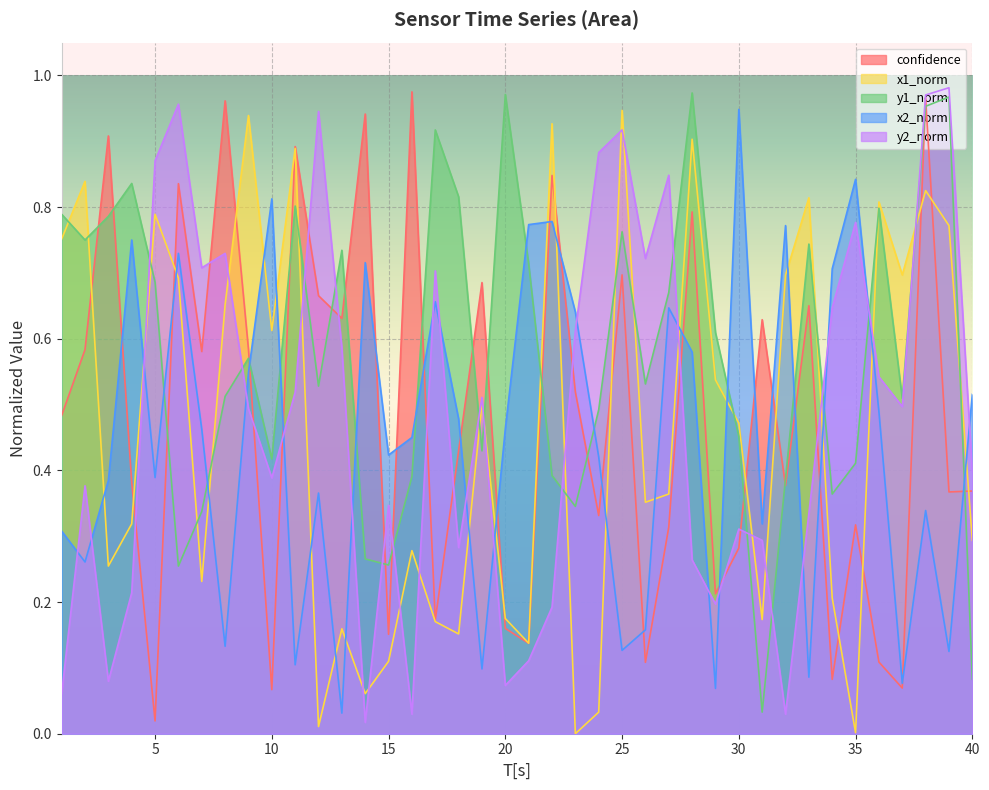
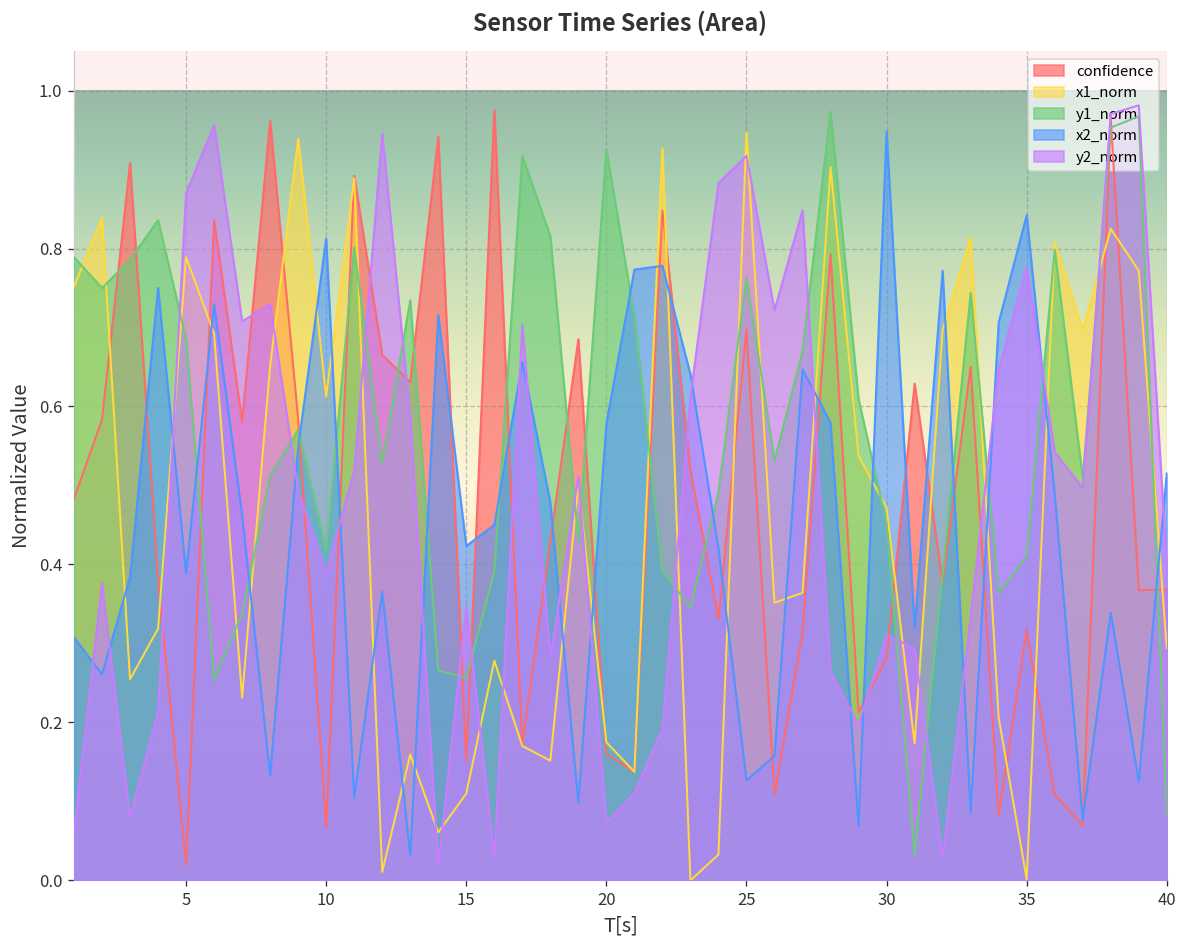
y1_norm, 20: 0.97 -> 0.93
x2_norm, 20: 0.46 -> 0.58
